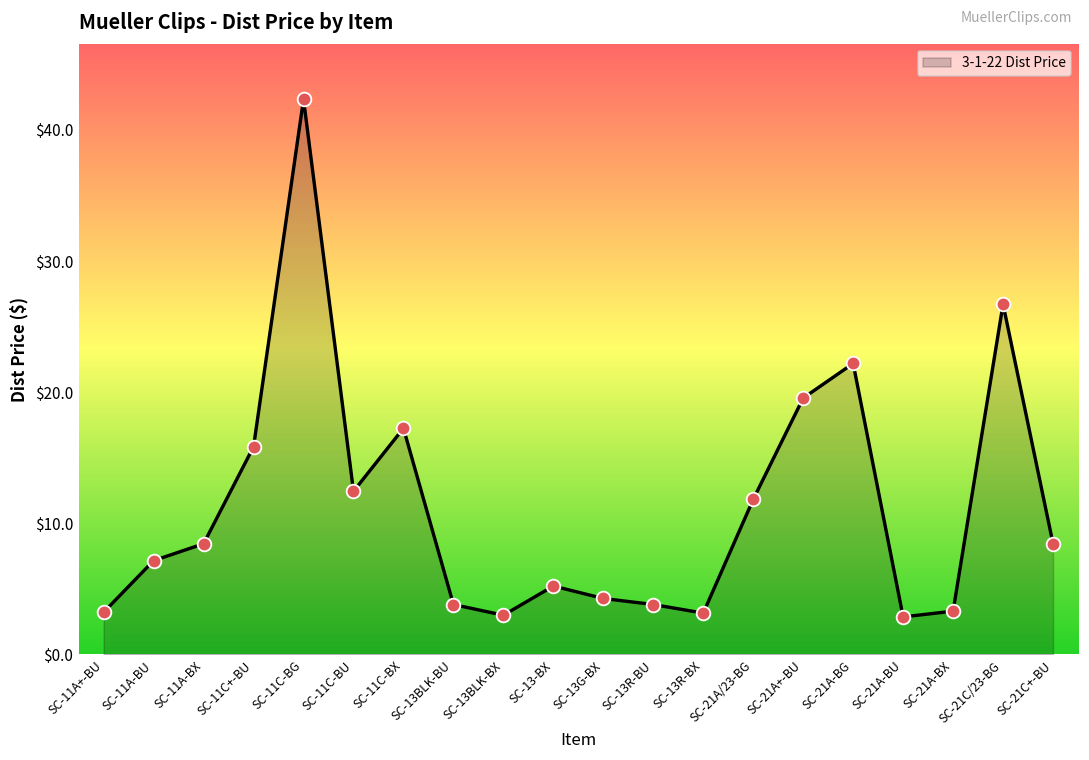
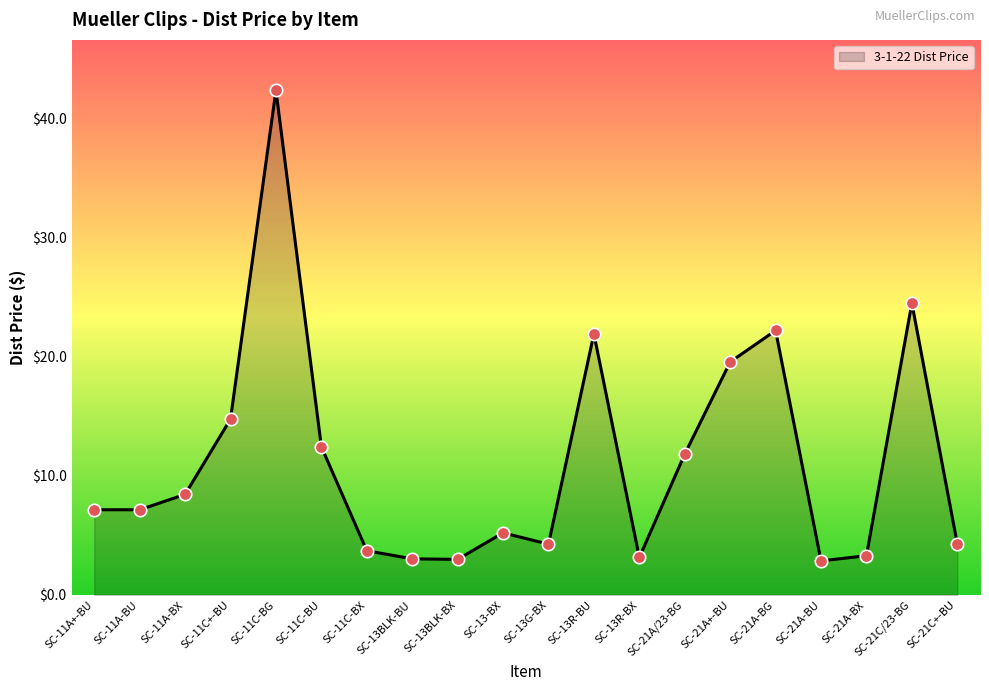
SC-11A+-BU: $3.2 -> $7.1
SC-11C+-BU: $15.8 -> $14.8
SC-11C-BX: $17.2 -> $3.7
SC-13BLK-BU: $3.8 -> $3.0
SC-13R-BU: $3.8 -> $21.9
SC-21C/23-BG: $26.7 -> $24.5
SC-21C+-BU: $8.4 -> $4.3
